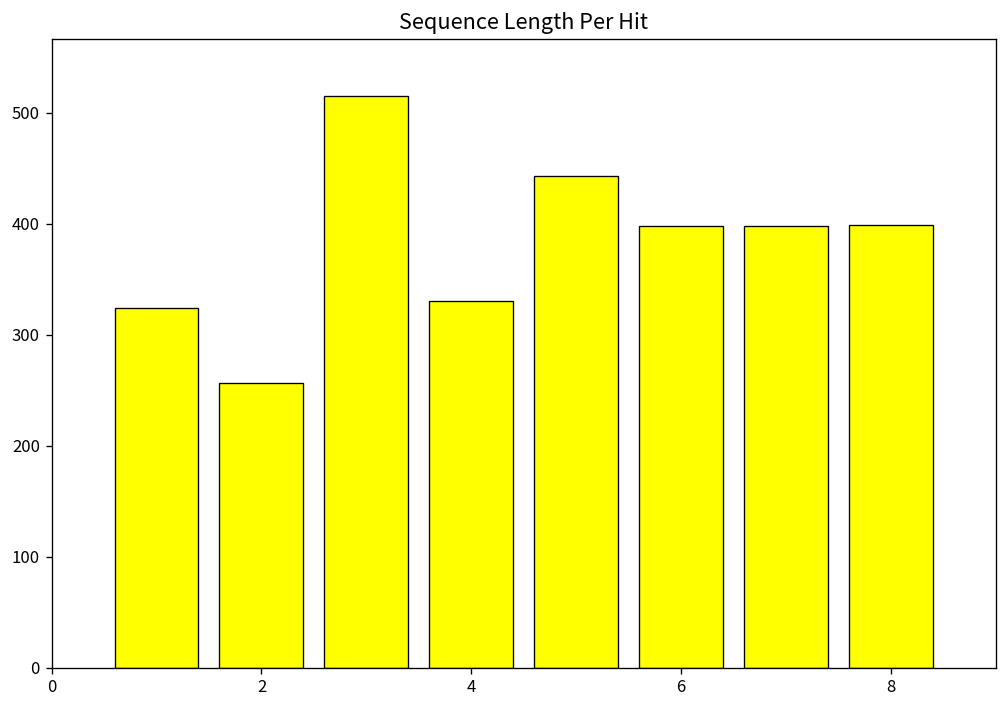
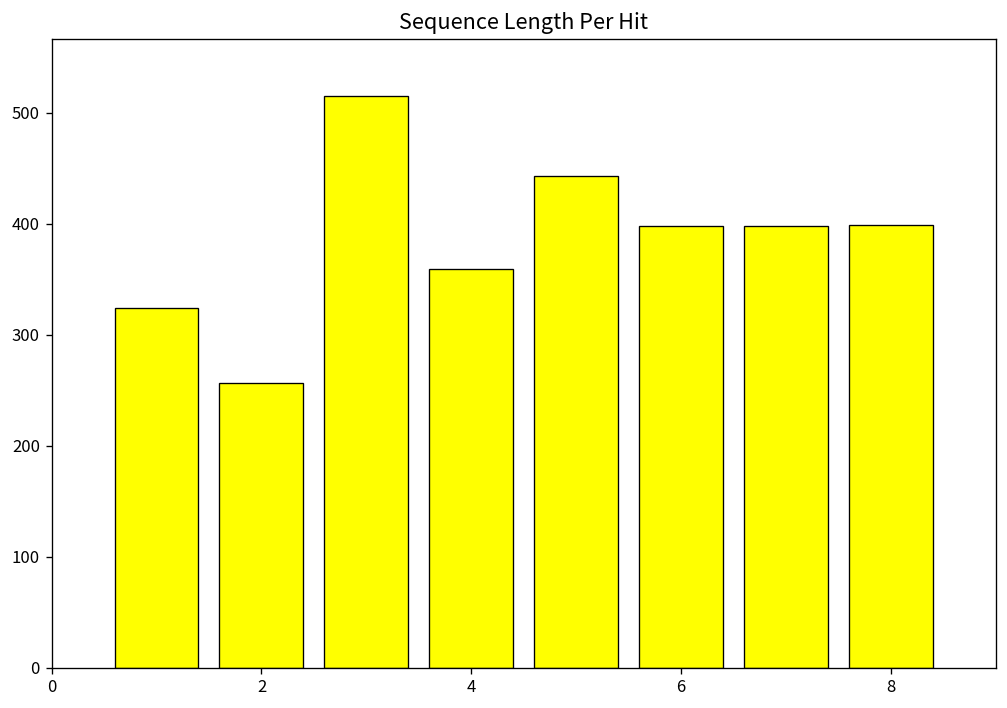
4: 330 -> 360
